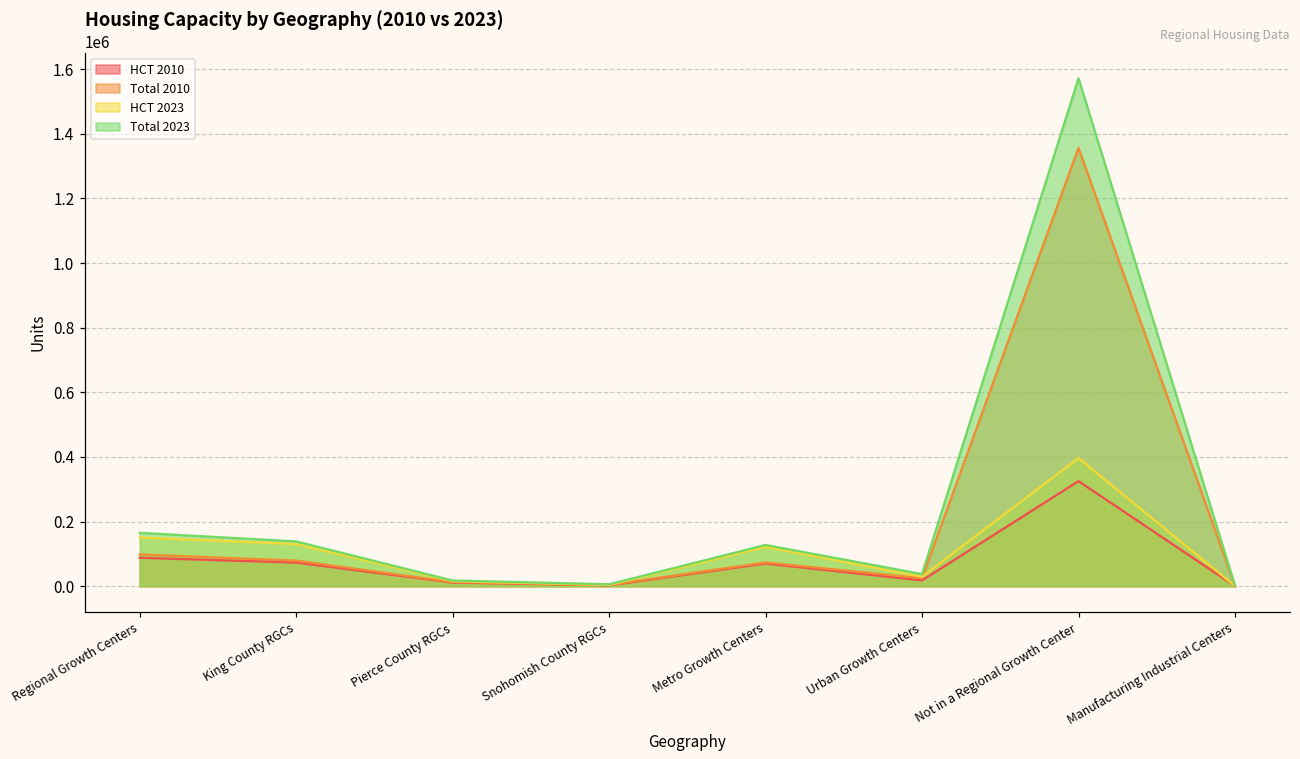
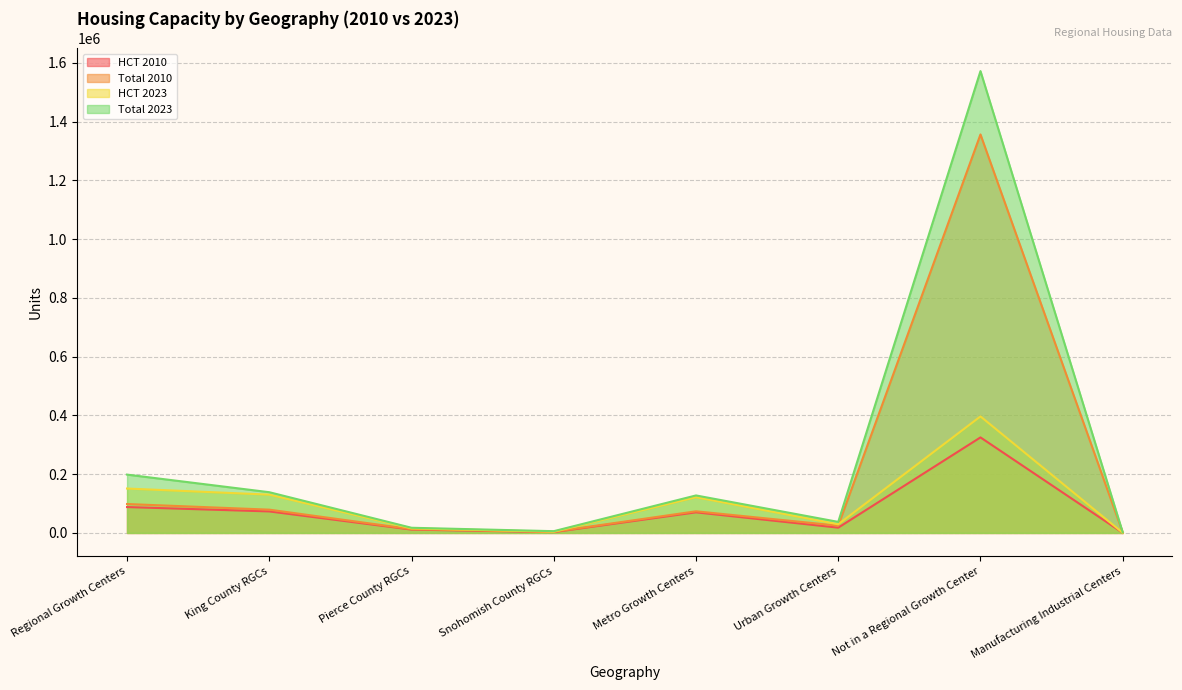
Total 2023, Regional Growth Centers: 170000 -> 200000
